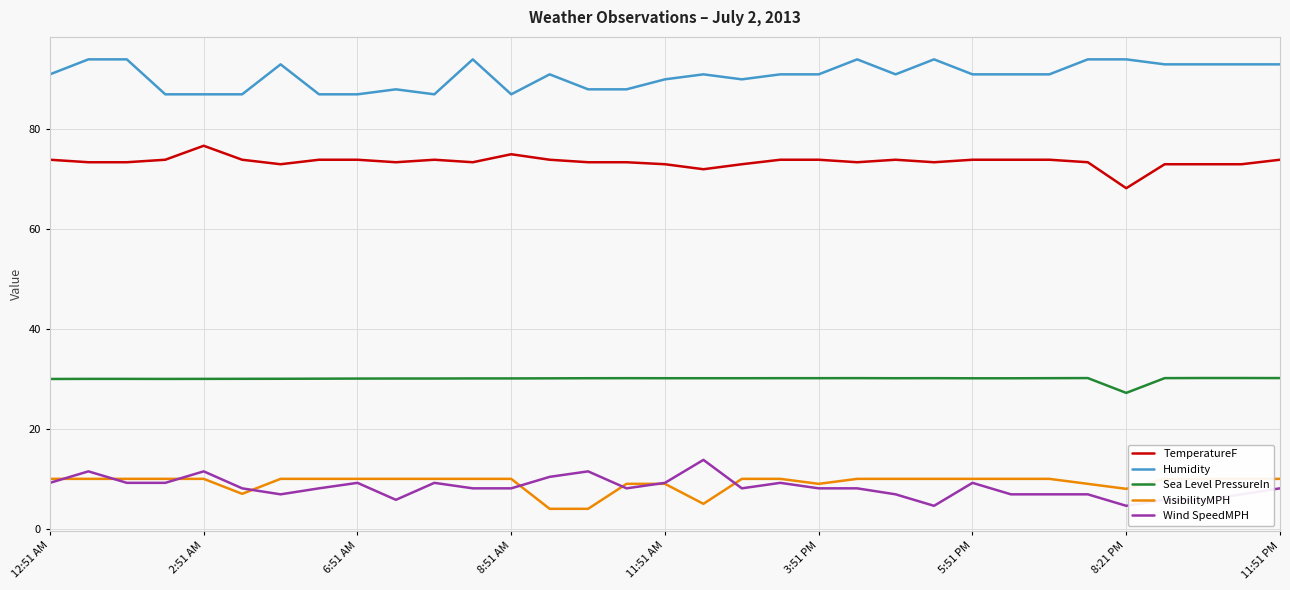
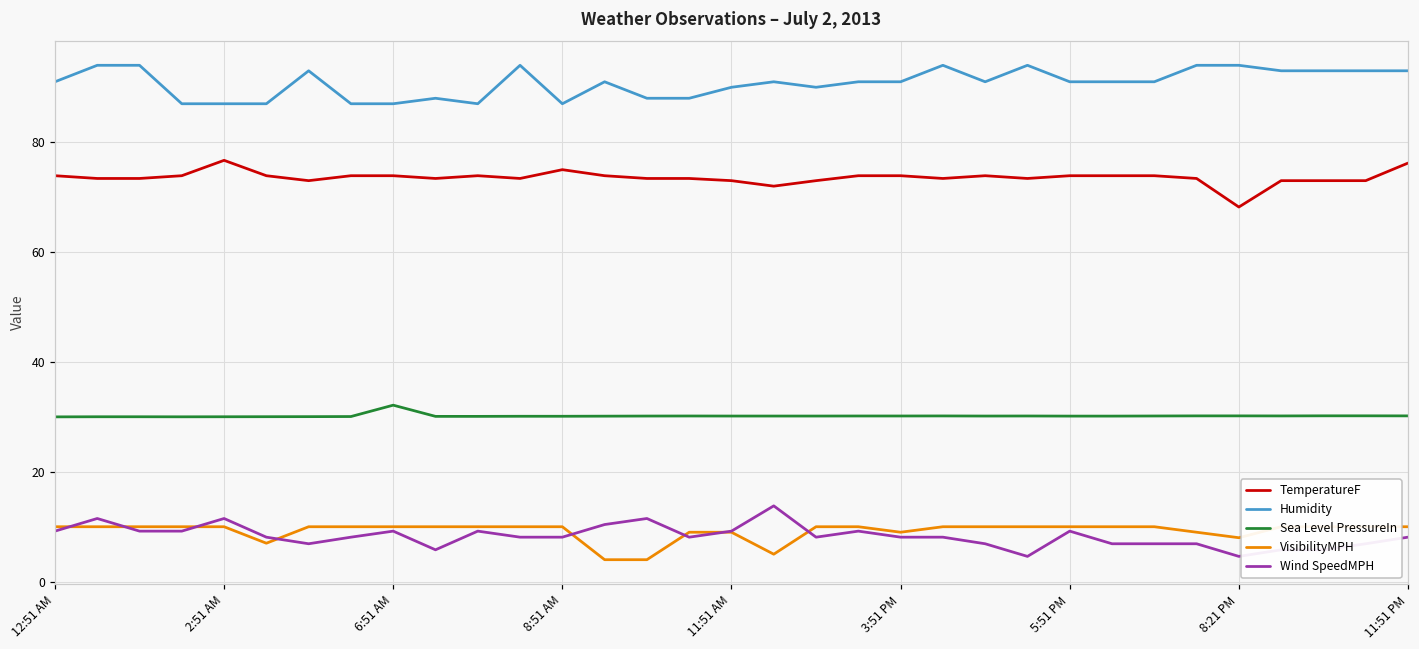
Sea Level PressureIn, 6:51 AM: 30 -> 32
Sea Level PressureIn, 8:21 PM: 27 -> 30
TemperatureF, 11:51 PM: 74 -> 76
